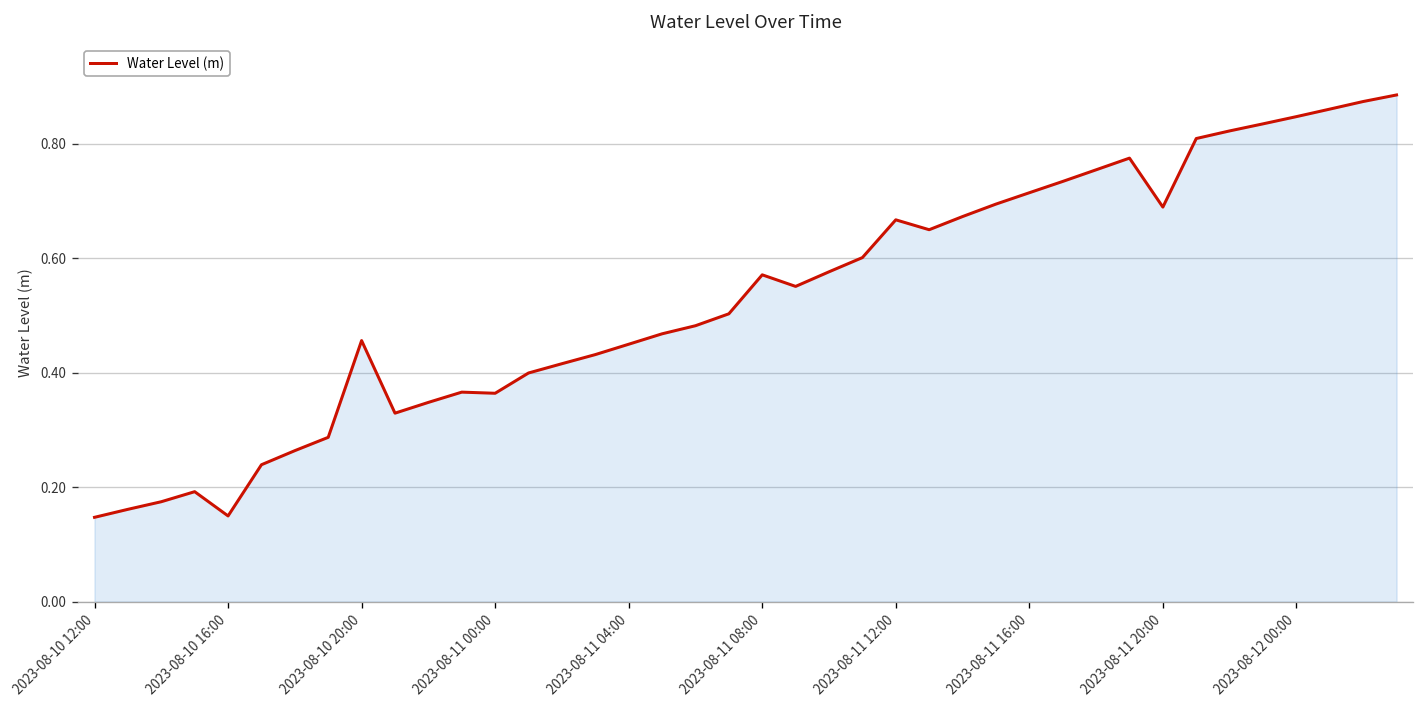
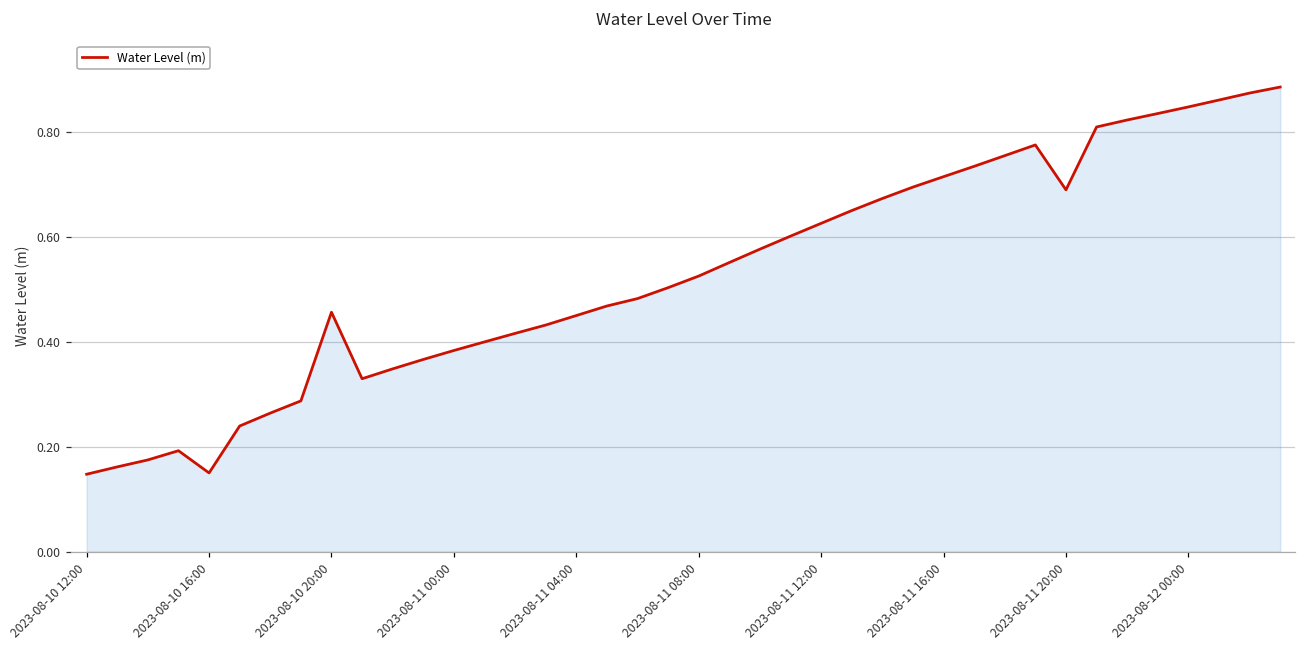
2023-08-11 00:00: 0.36 -> 0.38
2023-08-11 08:00: 0.57 -> 0.53
2023-08-11 12:00: 0.67 -> 0.63
